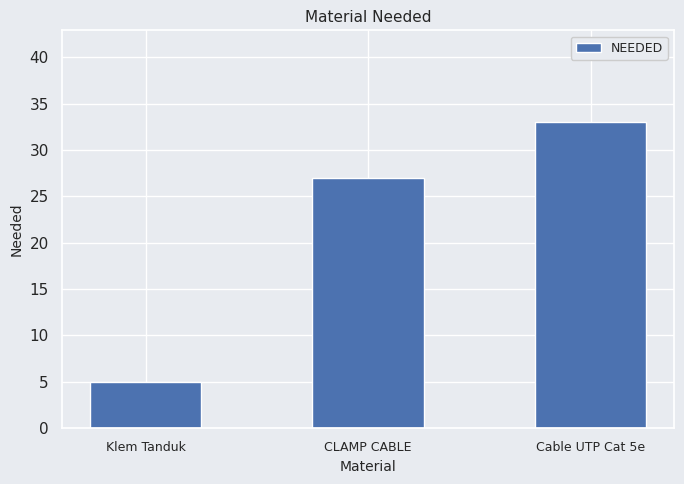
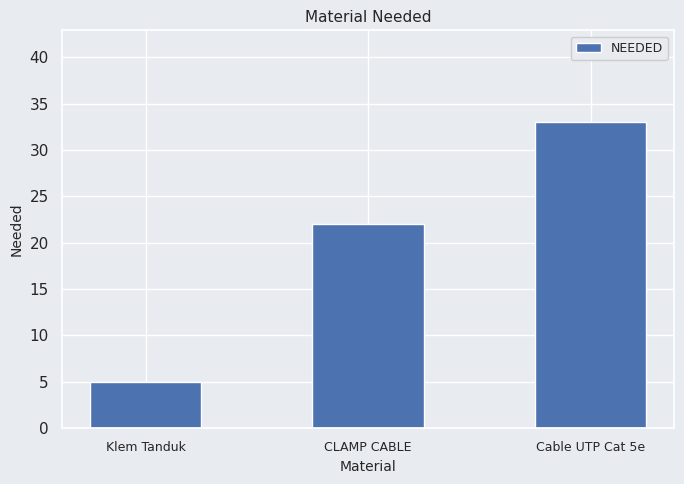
CLAMP CABLE: 27 -> 22
